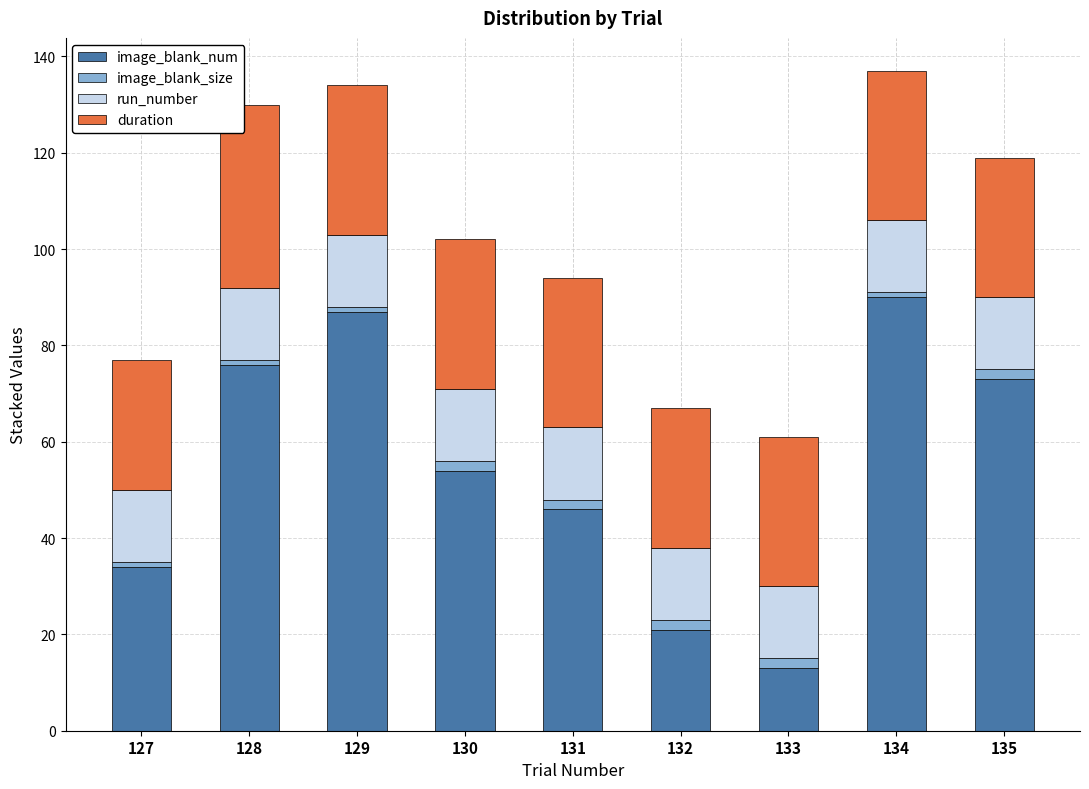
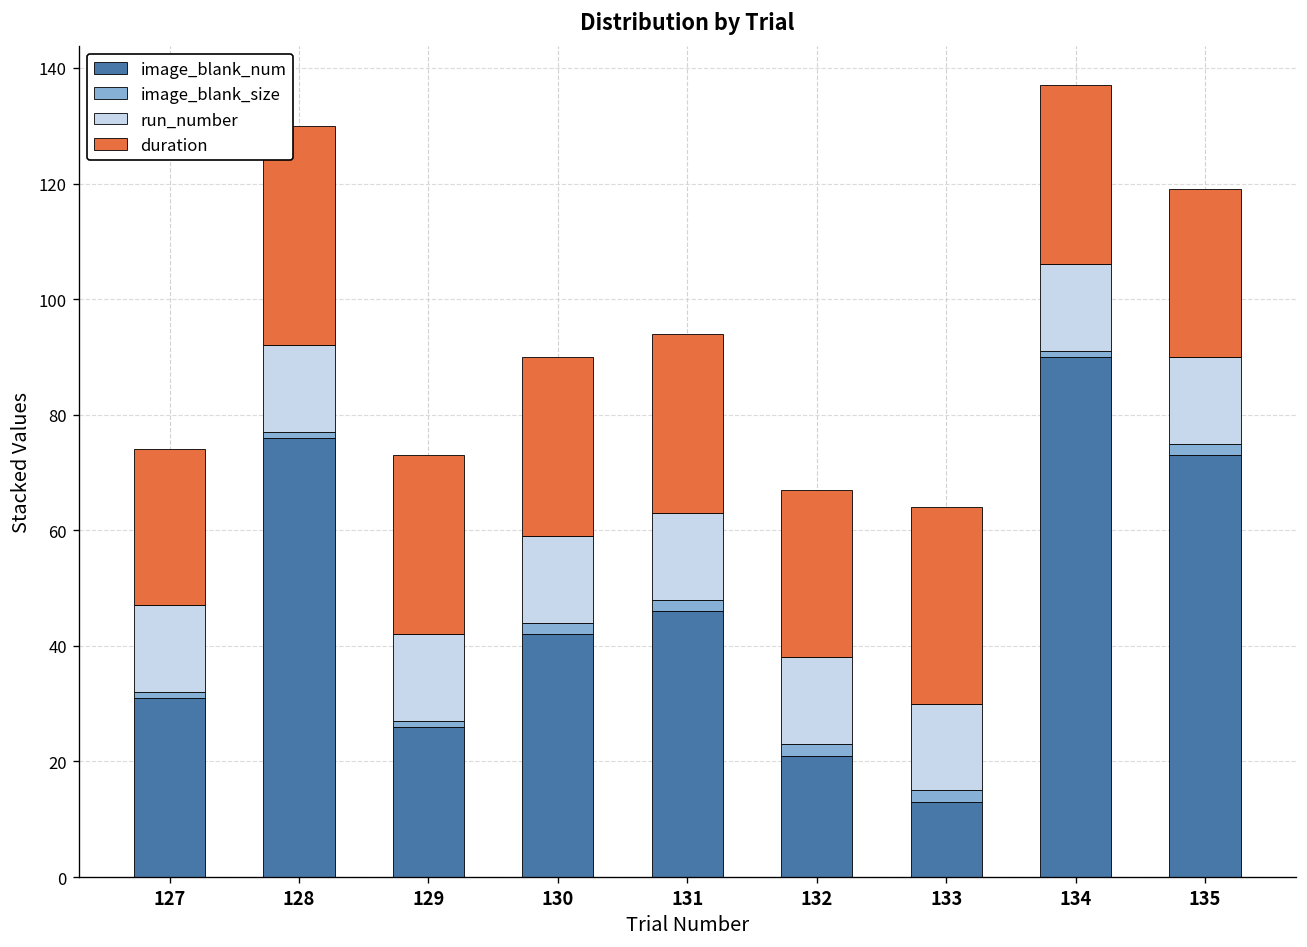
image_blank_num, 127: 34 -> 31
image_blank_num, 129: 87 -> 26
image_blank_num, 130: 54 -> 42
duration, 133: 31 -> 34
